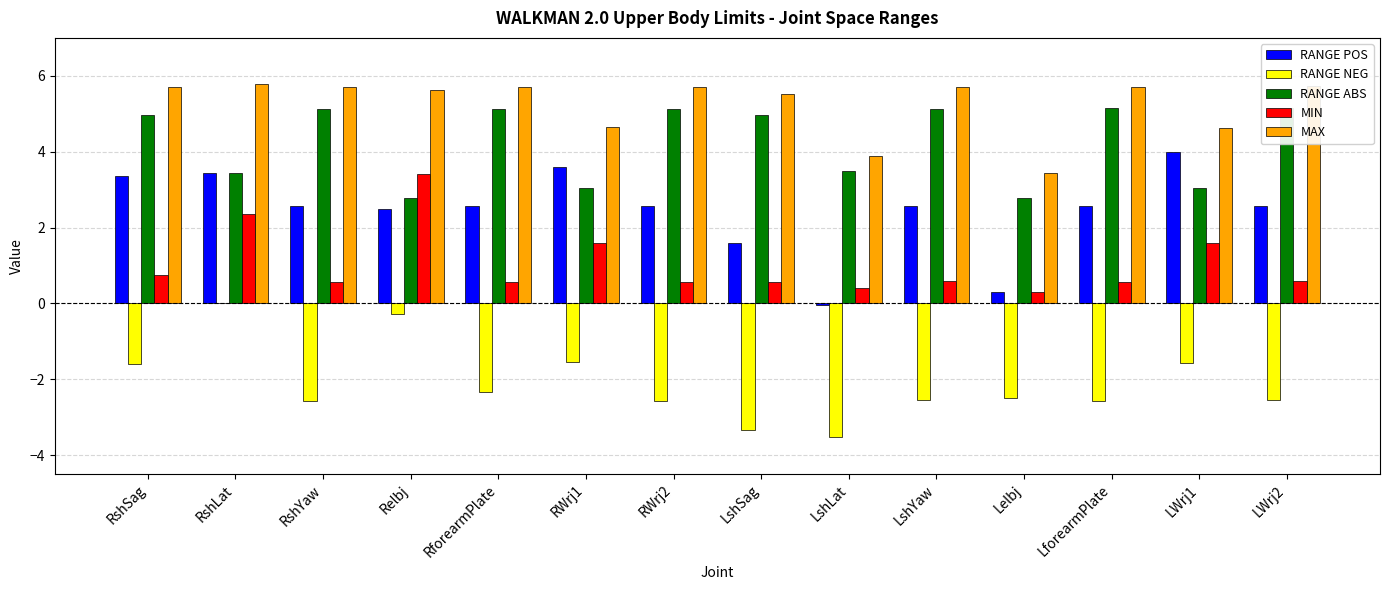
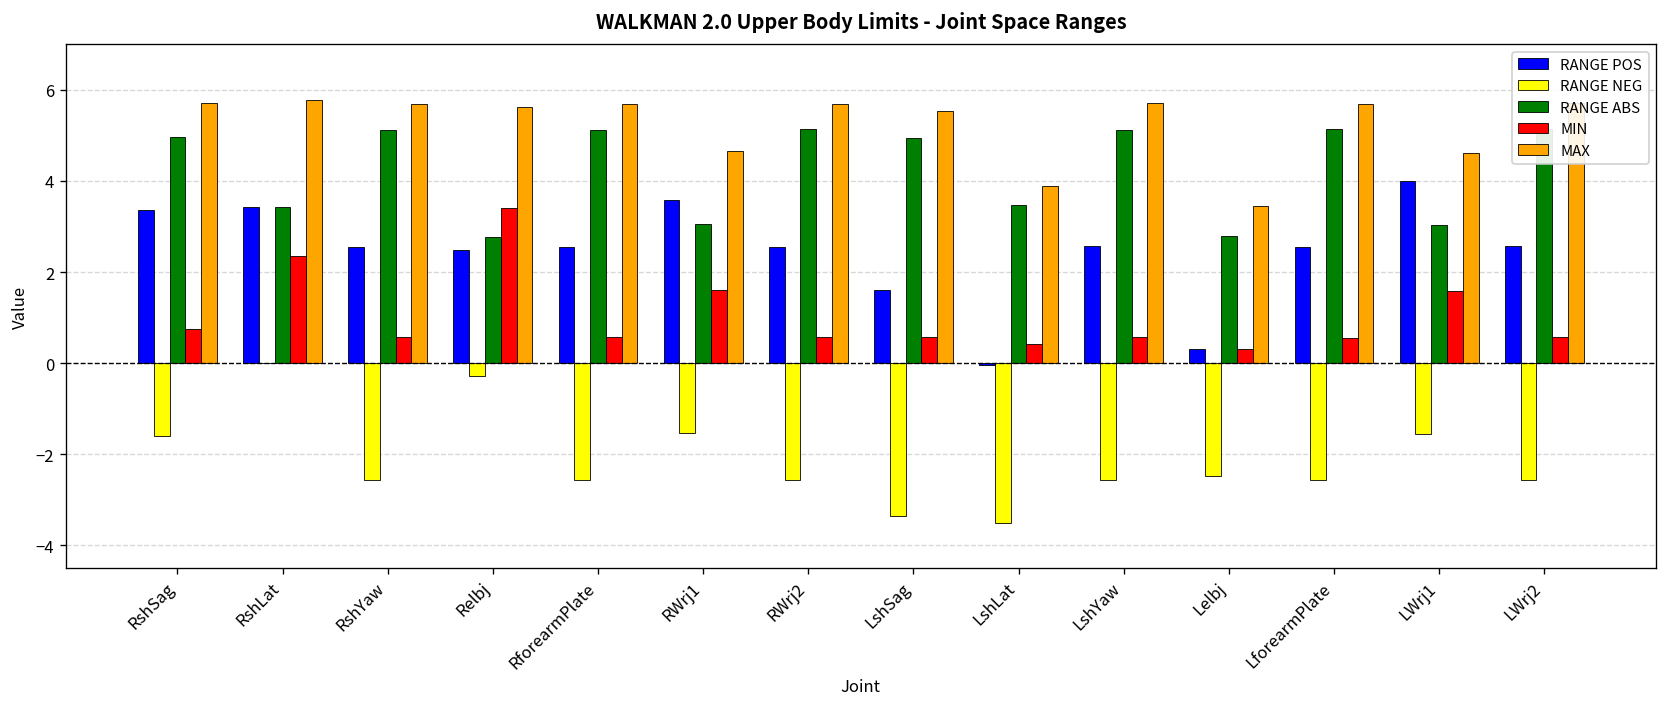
RANGE NEG, RforearmPlate: -2.3 -> -2.6
